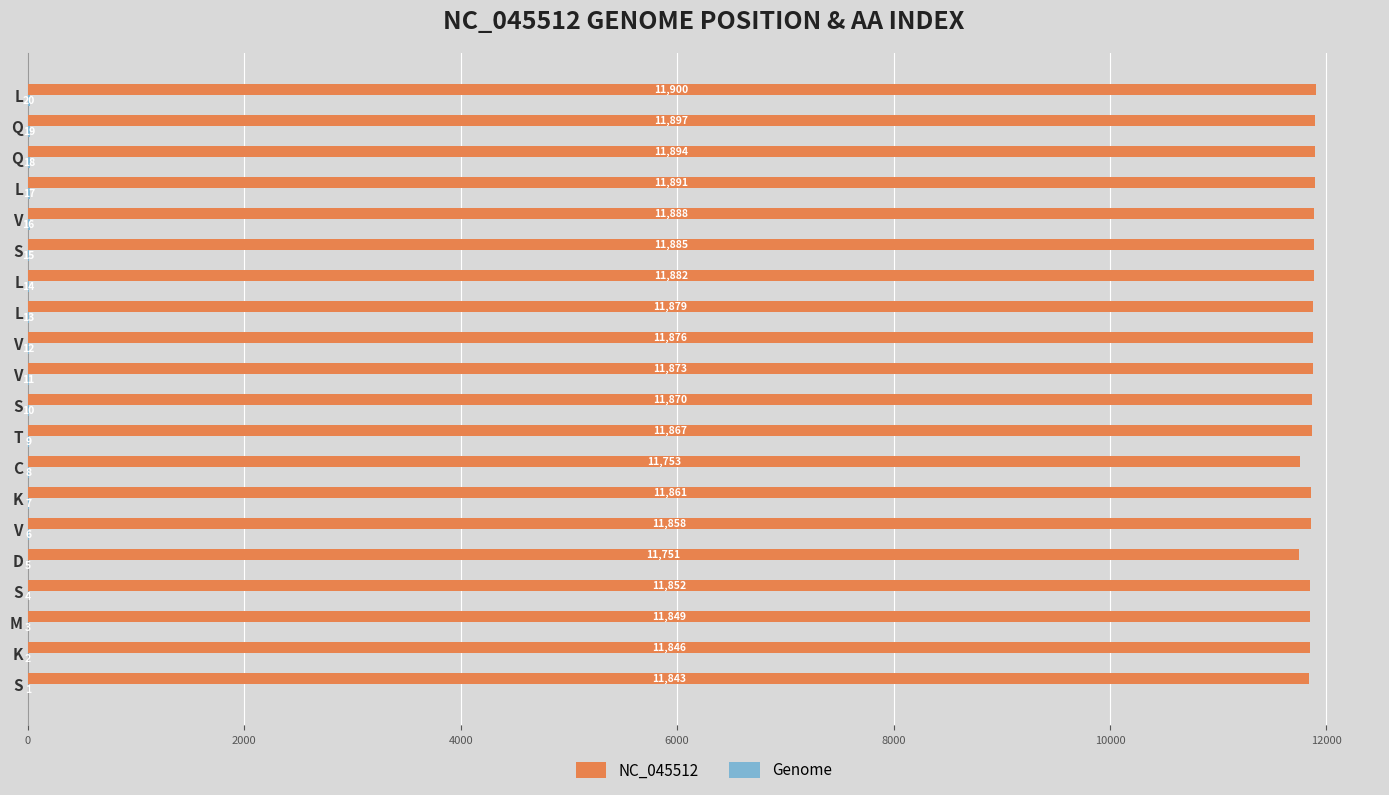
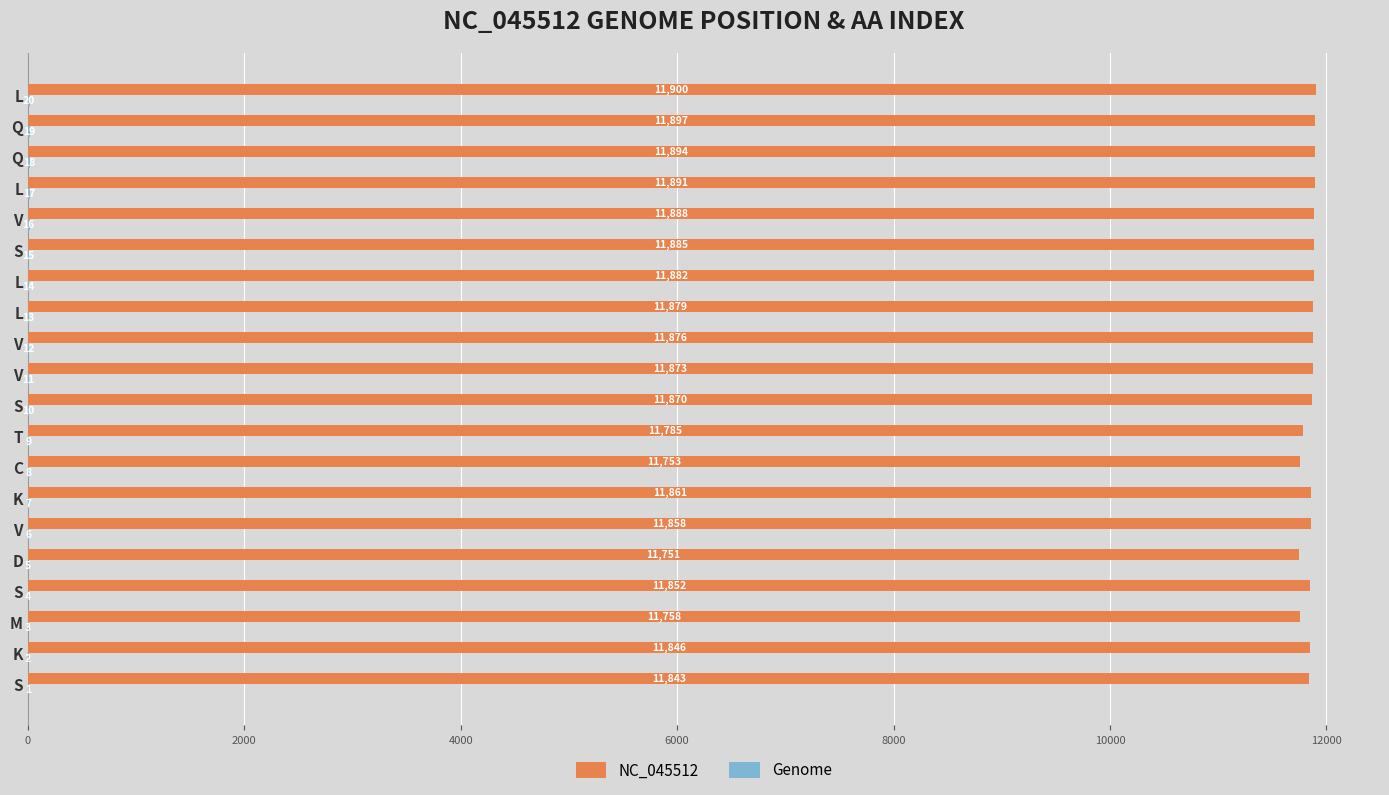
NC_045512, T: 11,867 -> 11,785
NC_045512, M: 11,849 -> 11,758
